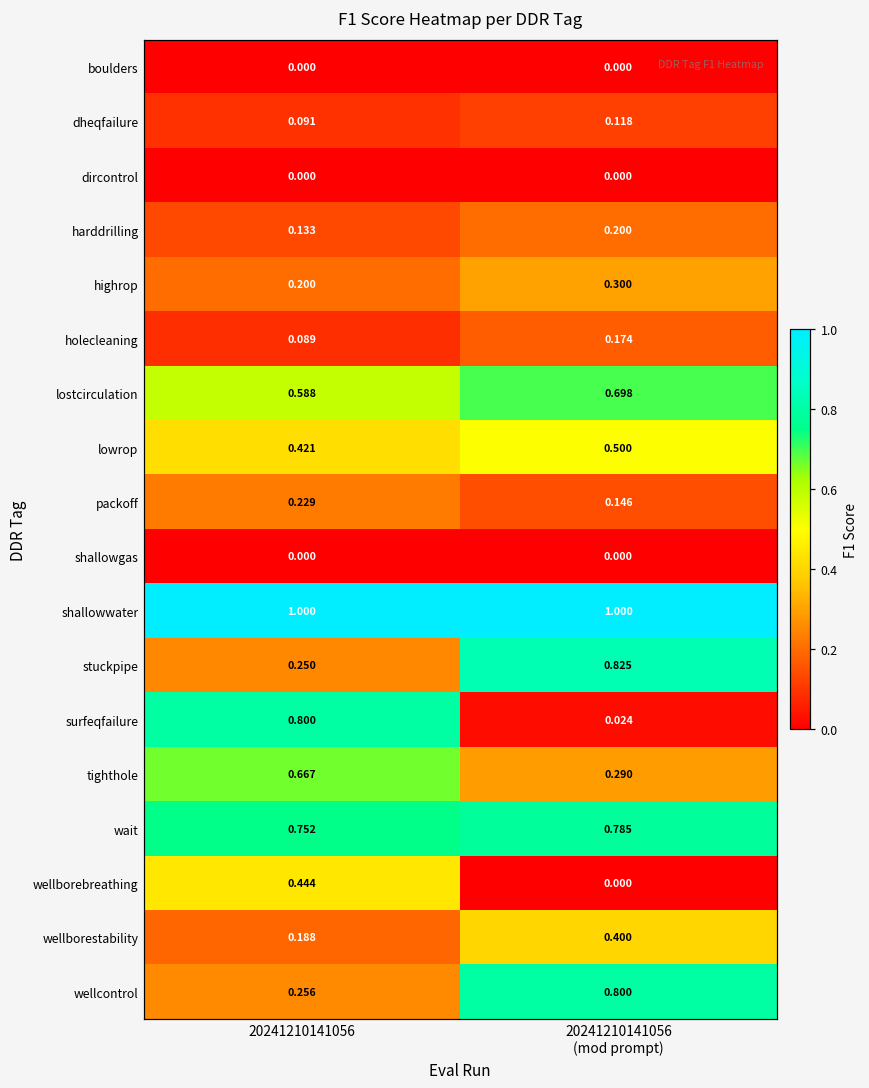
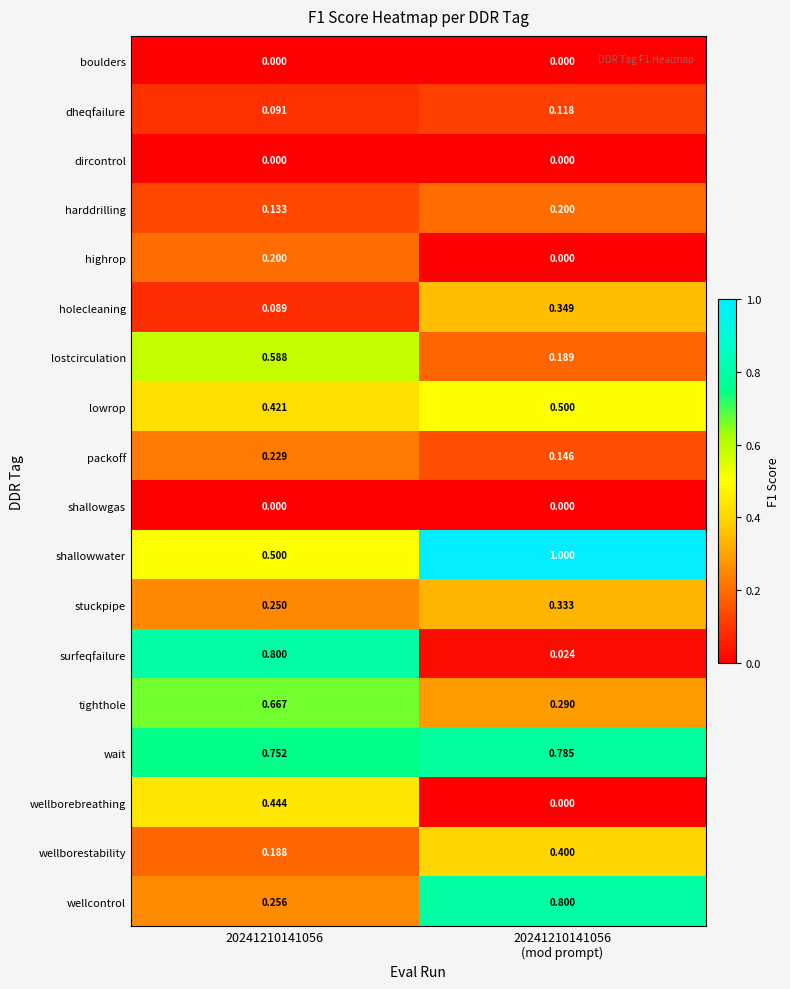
highrop, 20241210141056 (mod prompt): 0.300 -> 0.000
holecleaning, 20241210141056 (mod prompt): 0.174 -> 0.349
lostcirculation, 20241210141056 (mod prompt): 0.698 -> 0.189
shallowwater, 20241210141056: 1.000 -> 0.500
stuckpipe, 20241210141056 (mod prompt): 0.825 -> 0.333
